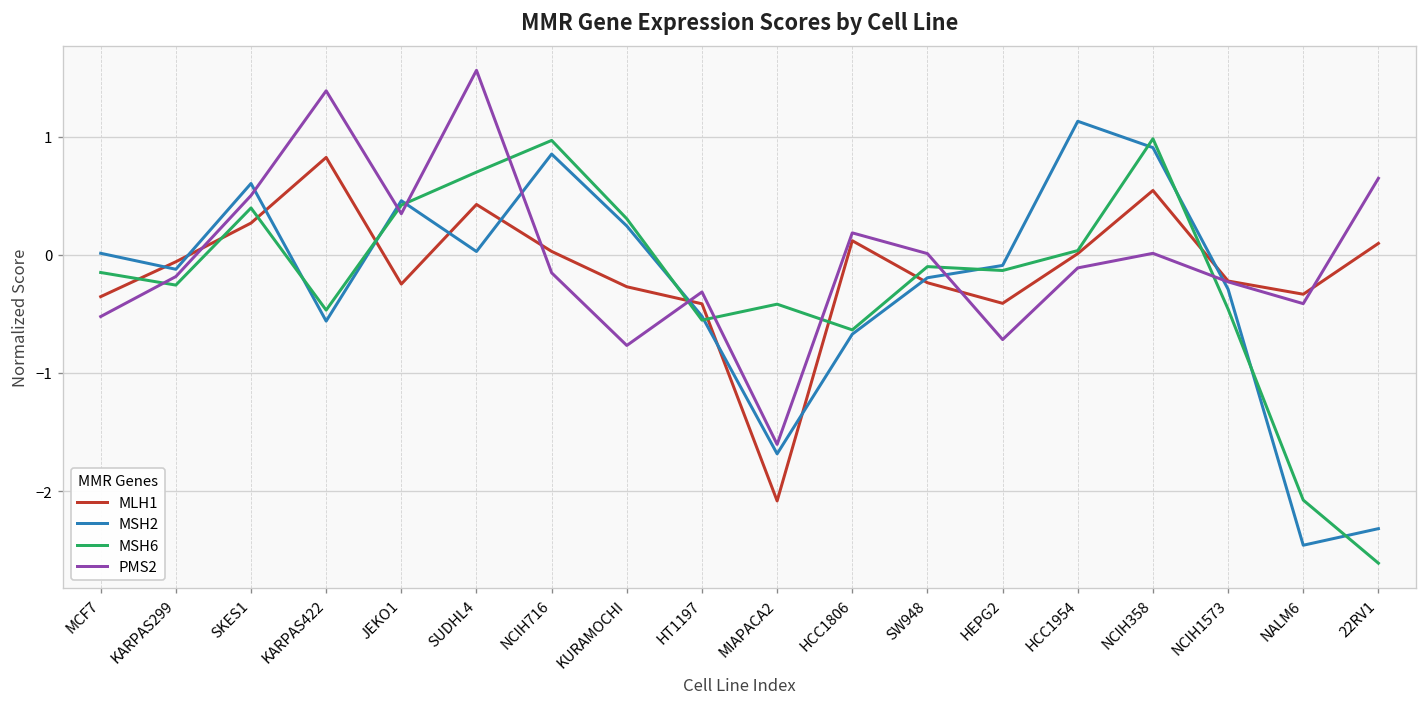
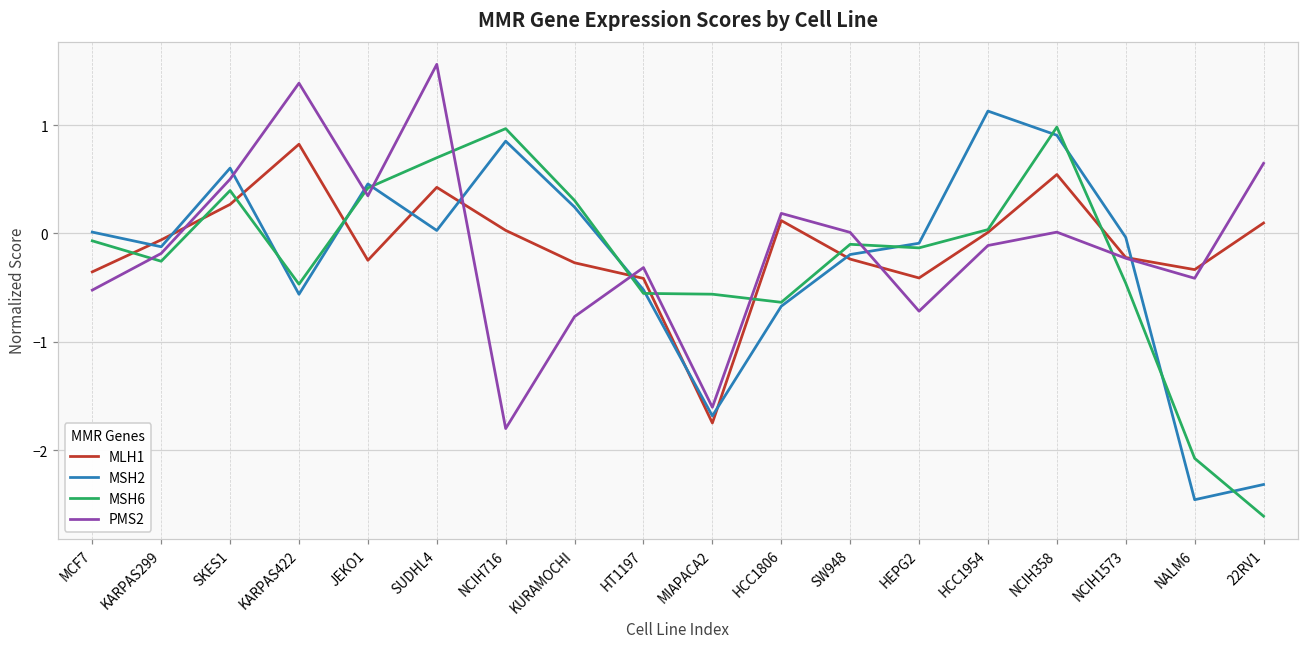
MSH6, MCF7: -0.2 -> -0.1
PMS2, NCIH716: -0.2 -> -1.8
MLH1, MIAPACA2: -2.1 -> -1.7
MSH6, MIAPACA2: -0.4 -> -0.6
MSH2, NCIH1573: -0.3 -> 0.0
